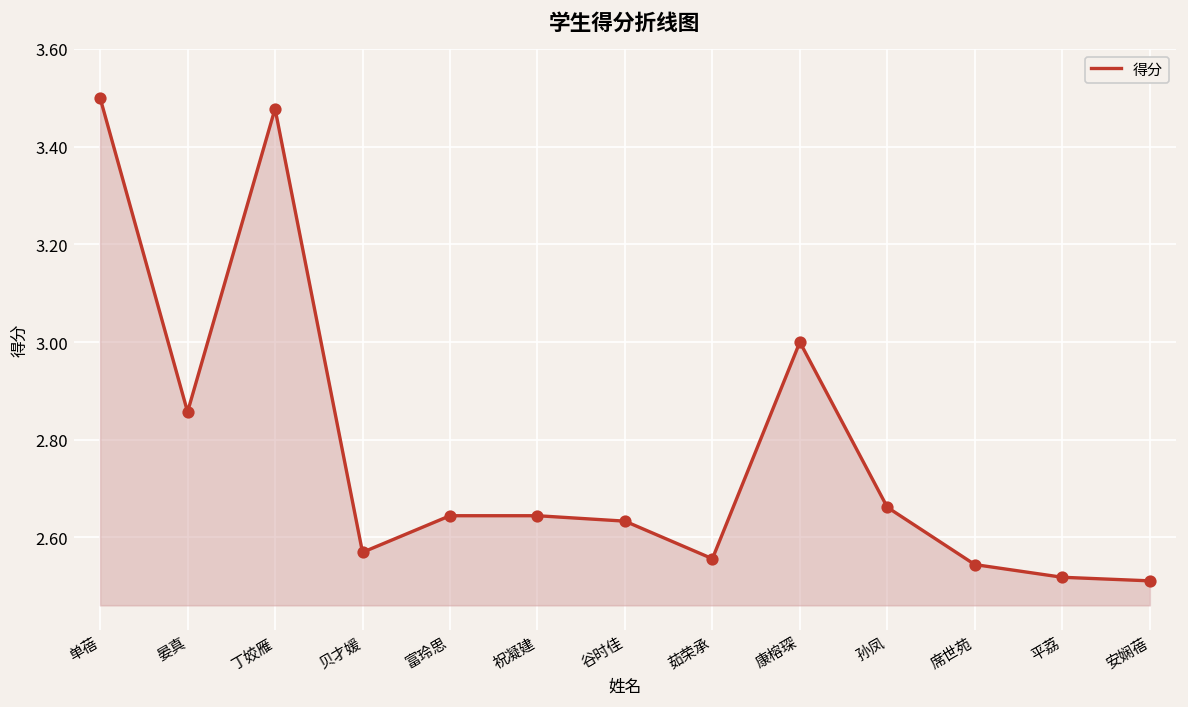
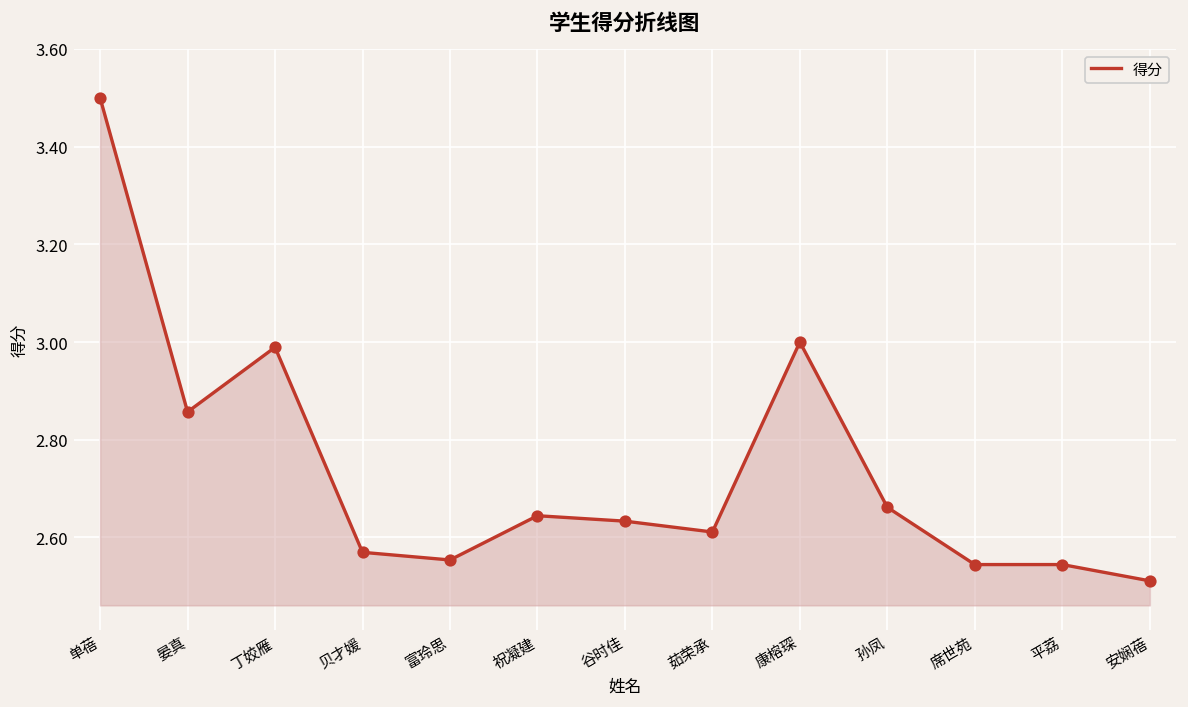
丁姣雁: 3.48 -> 2.99
富玲思: 2.64 -> 2.55
茹荣承: 2.56 -> 2.61
平荔: 2.52 -> 2.54
